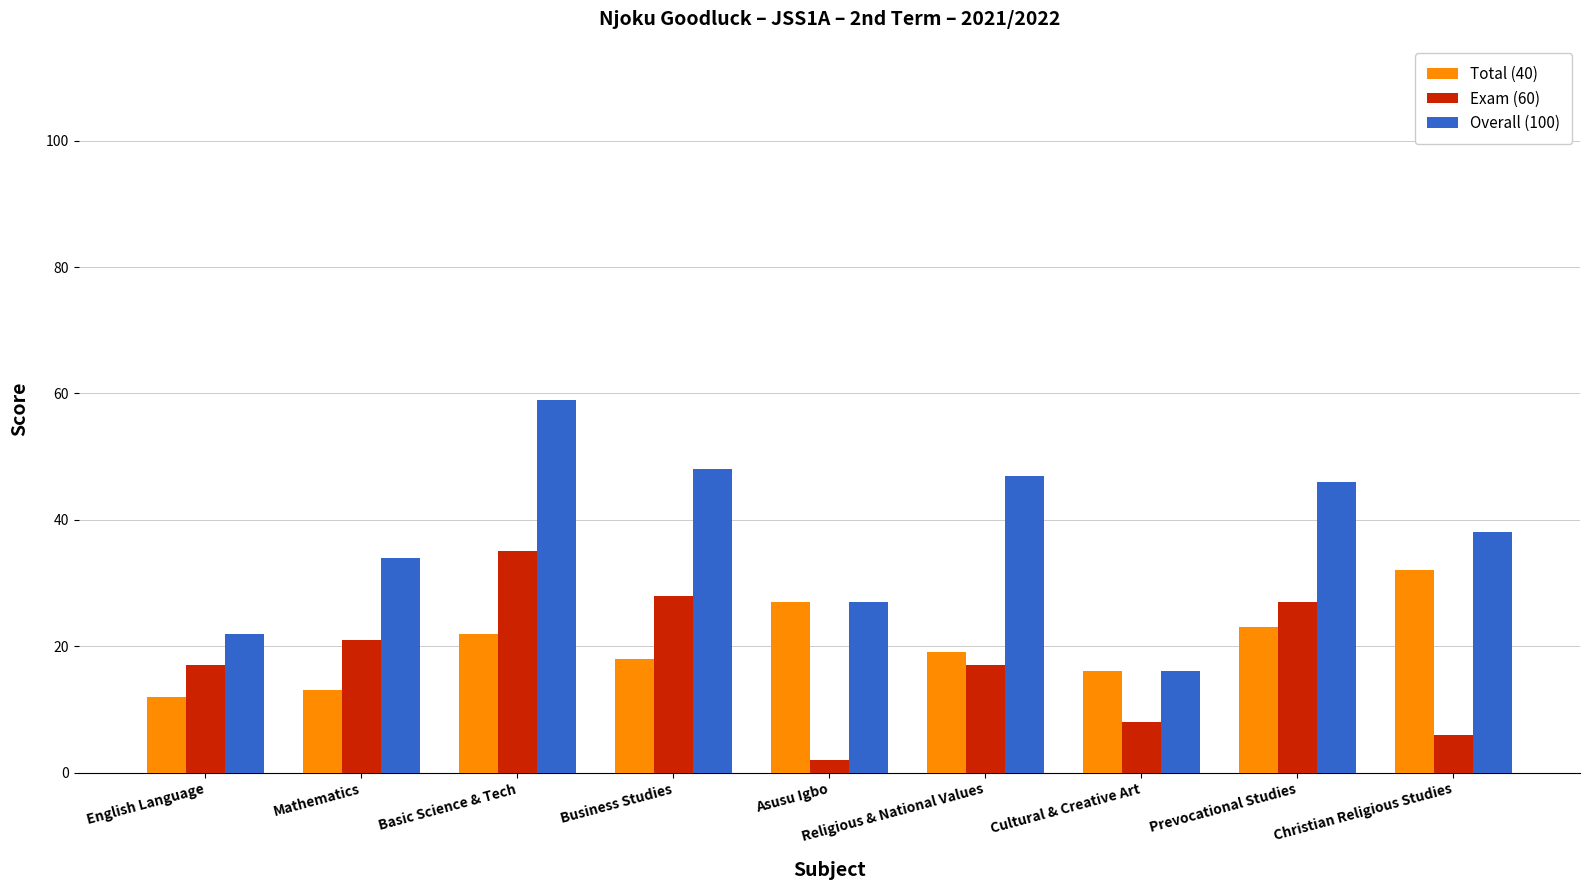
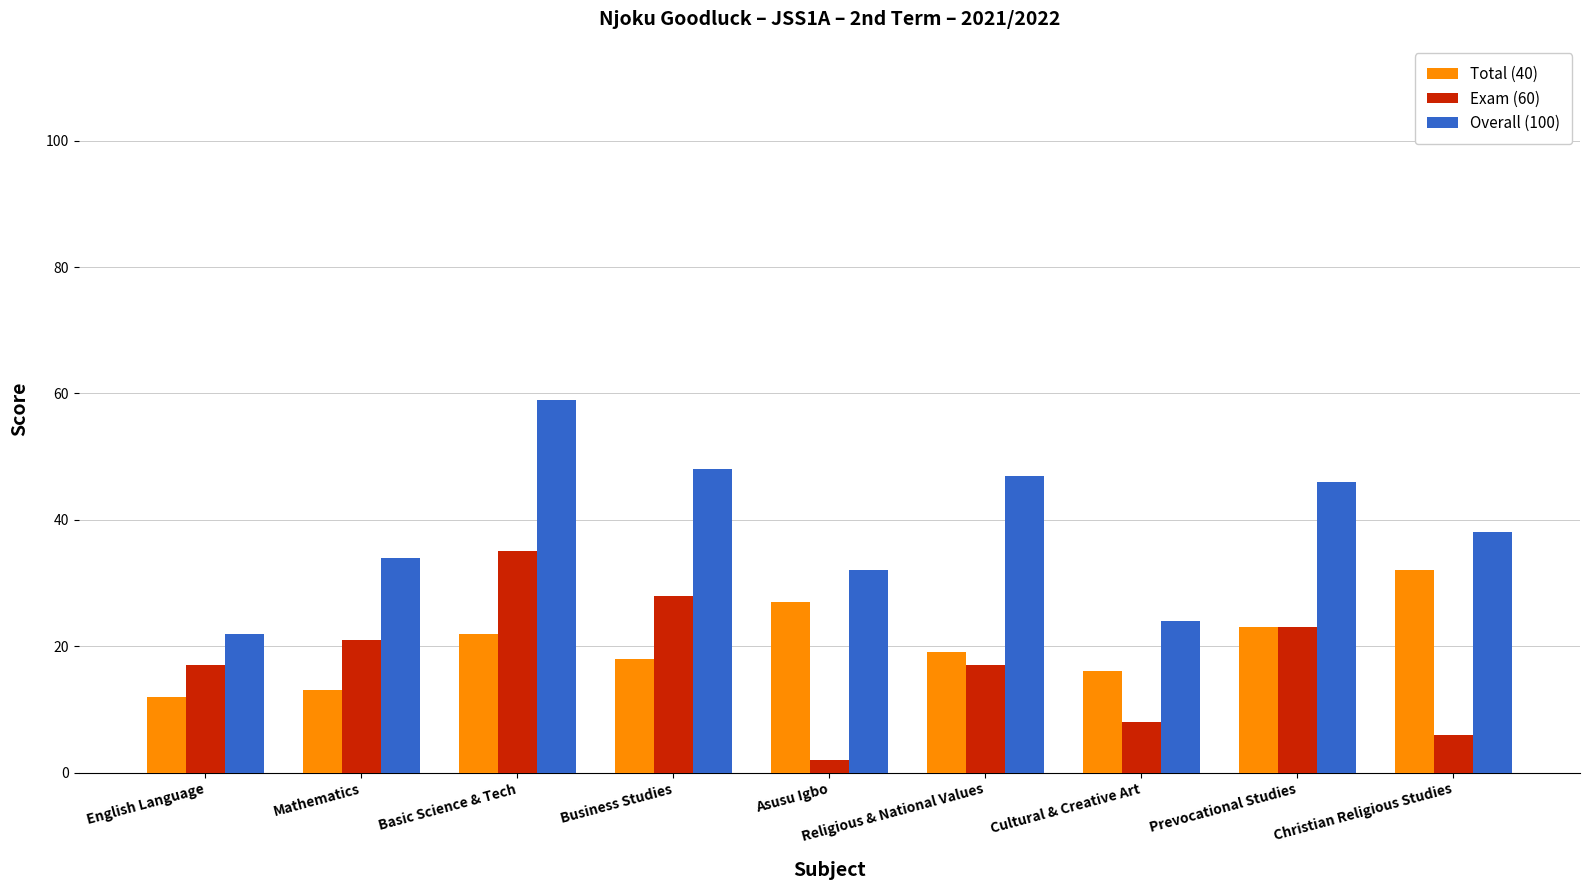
Overall (100), Asusu Igbo: 27 -> 32
Overall (100), Cultural & Creative Art: 16 -> 24
Exam (60), Prevocational Studies: 27 -> 23
